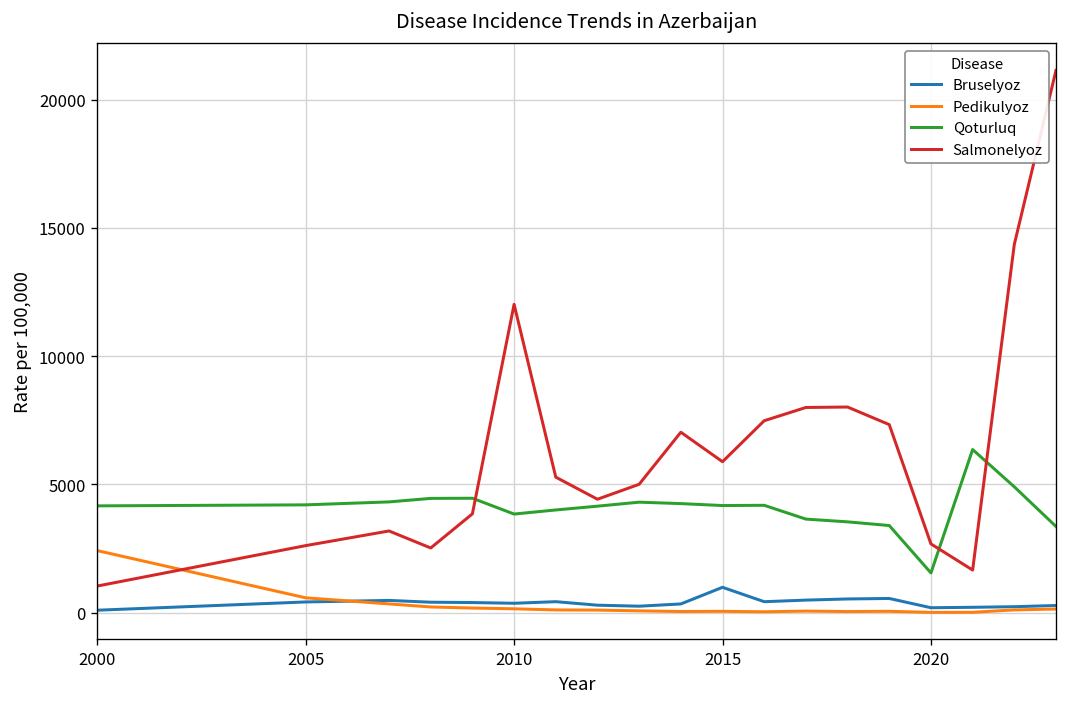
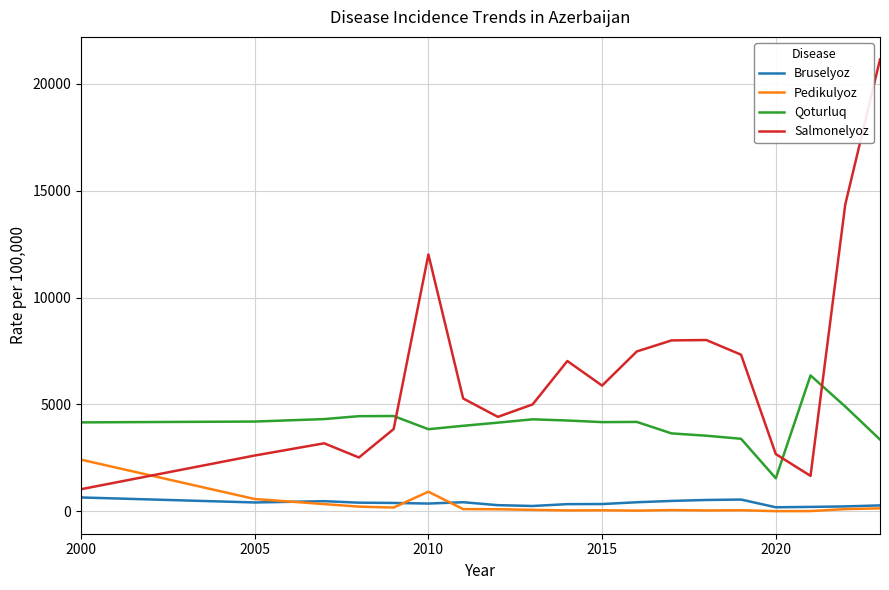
Bruselyoz, 2000: 100 -> 600
Pedikulyoz, 2010: 100 -> 900
Bruselyoz, 2015: 1000 -> 300
